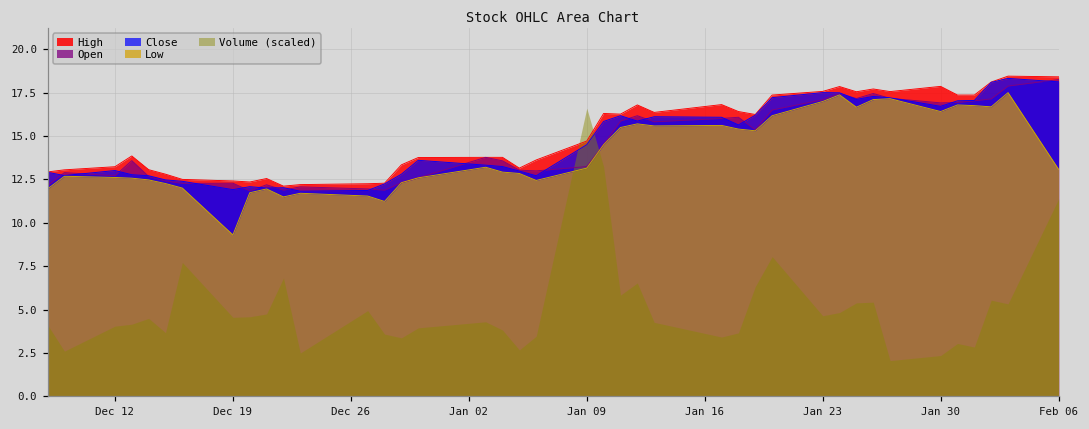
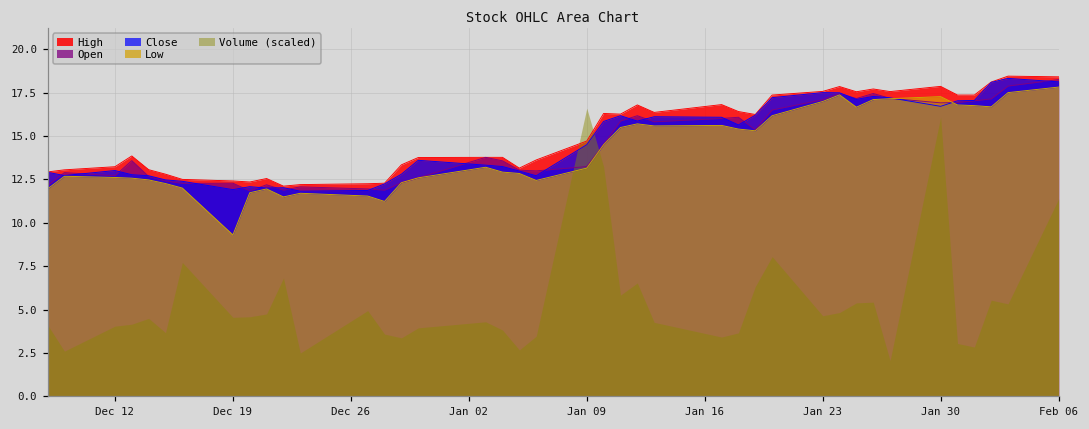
Low, Jan 30: 16.4 -> 17.3
Volume (scaled), Jan 30: 2.3 -> 16.1
Low, Feb 06: 13.1 -> 17.8
